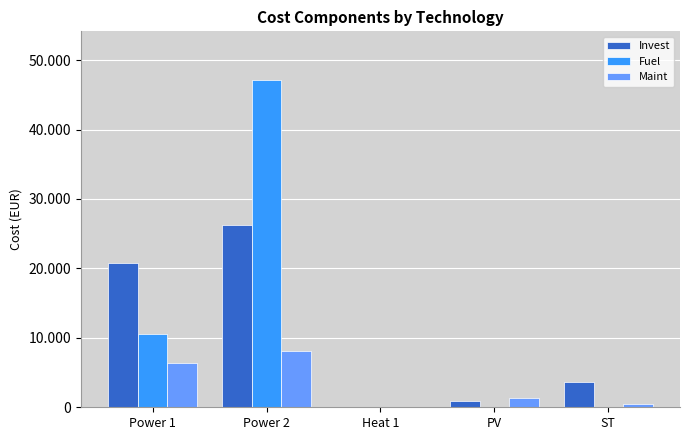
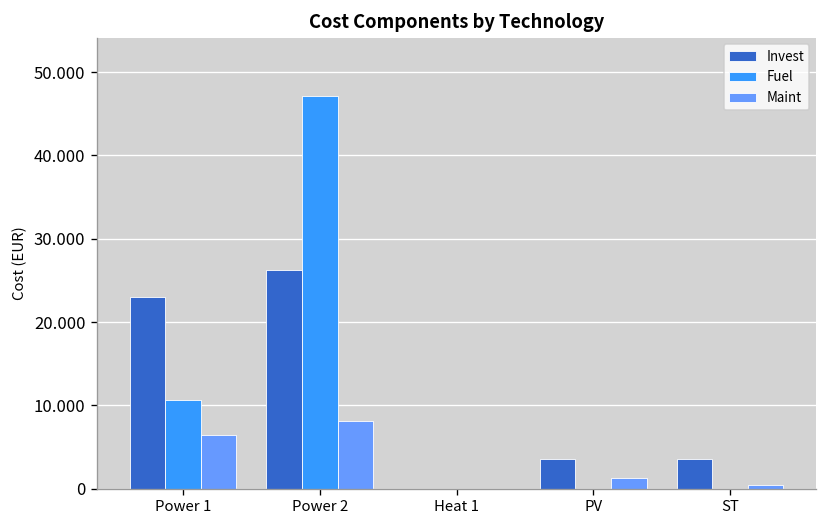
Invest, Power 1: 21 -> 23
Invest, PV: 1 -> 4
